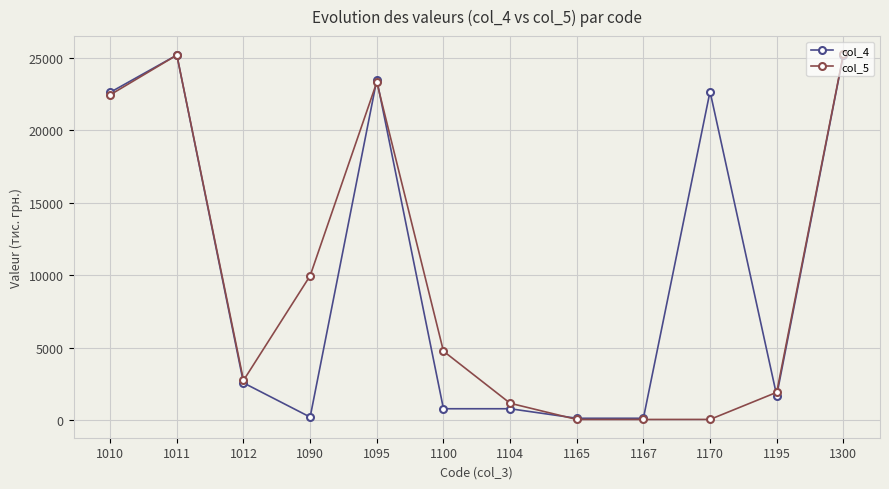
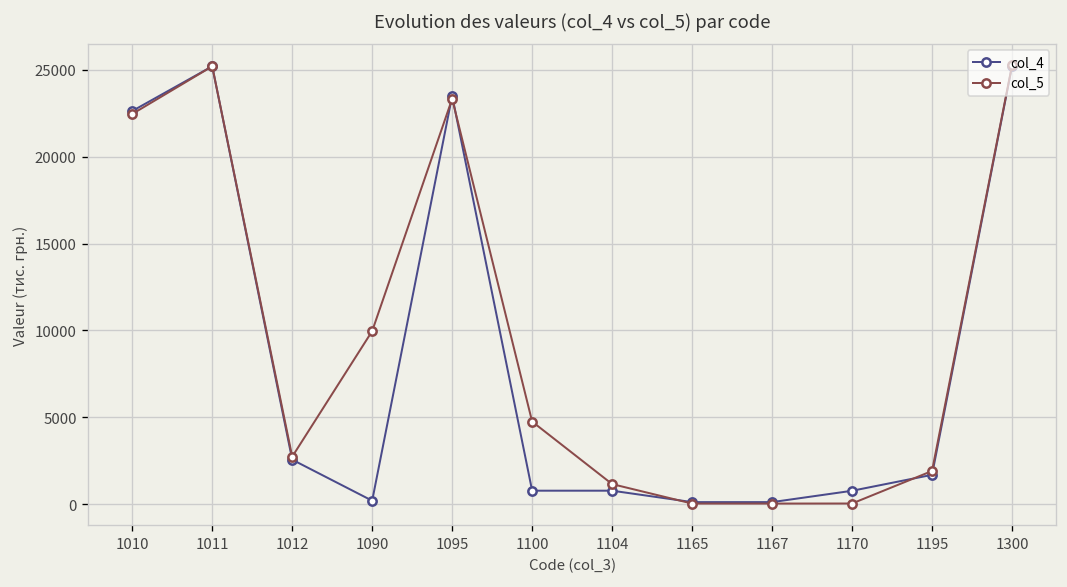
col_4, 1170: 22700 -> 800
